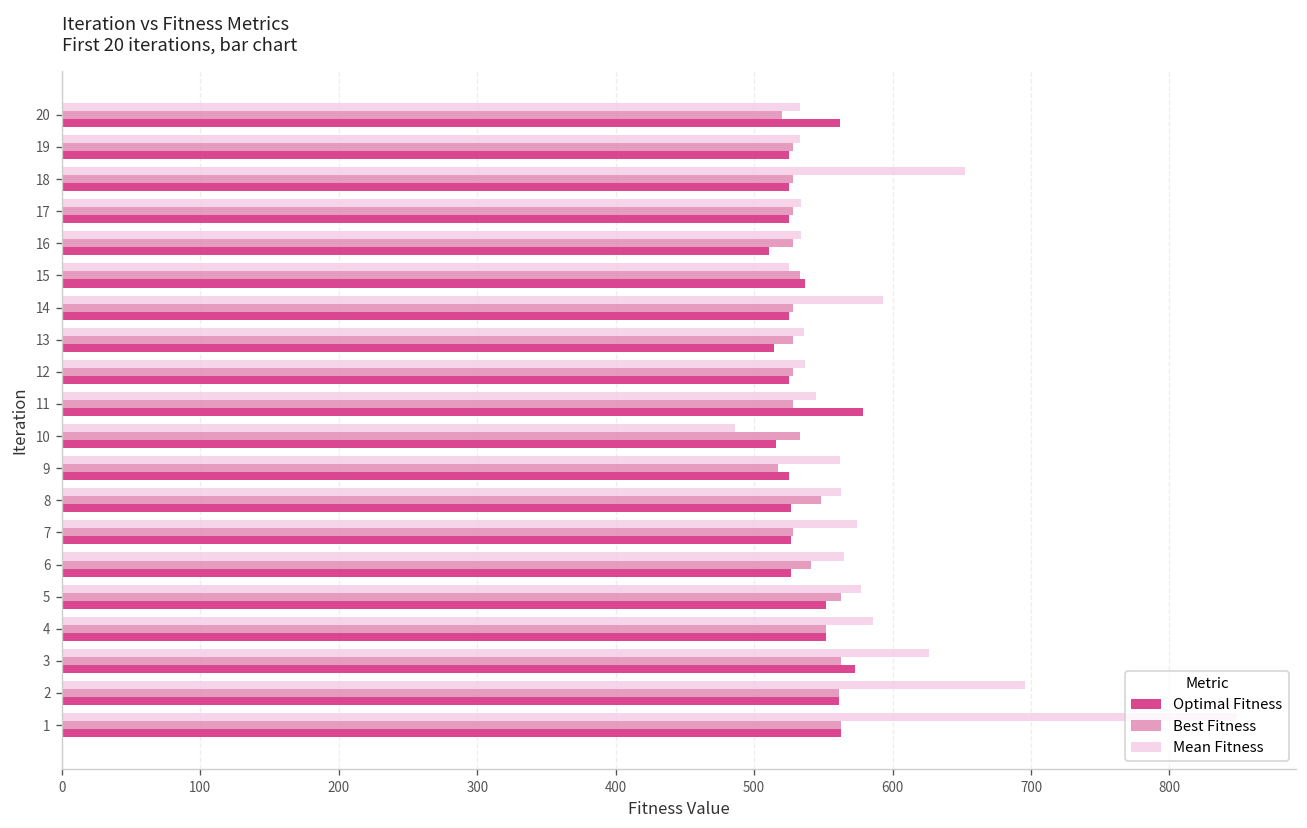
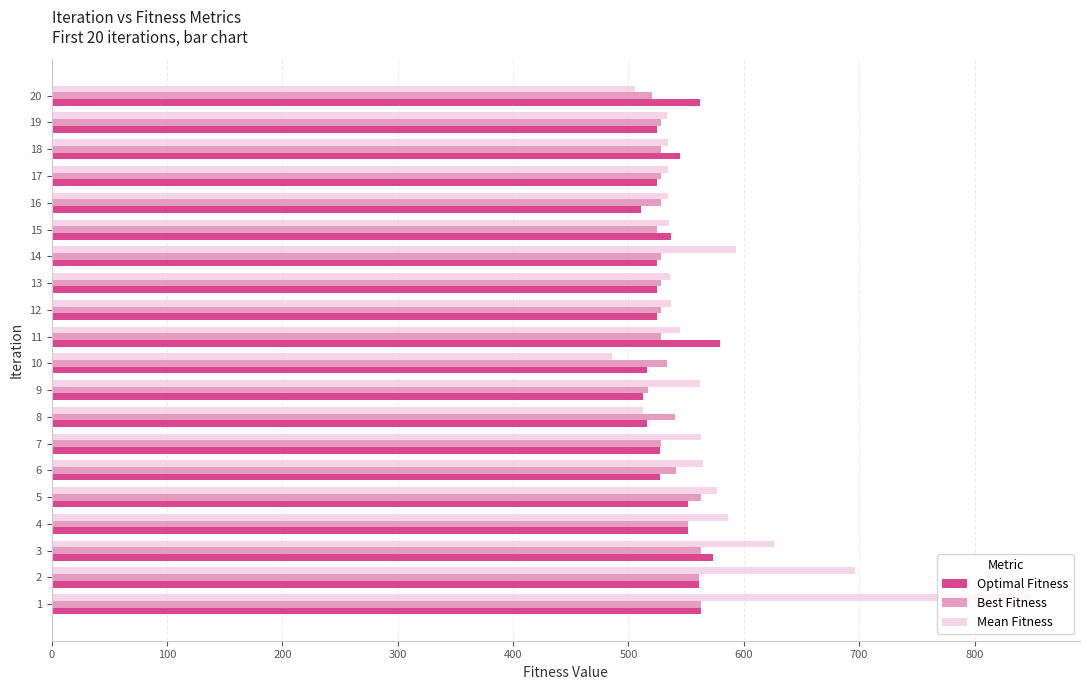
Mean Fitness, 20: 533 -> 506
Mean Fitness, 18: 652 -> 534
Optimal Fitness, 18: 525 -> 545
Mean Fitness, 15: 525 -> 535
Best Fitness, 15: 533 -> 525
Optimal Fitness, 13: 514 -> 525
Optimal Fitness, 9: 525 -> 513
Mean Fitness, 8: 563 -> 513
Best Fitness, 8: 548 -> 540
Optimal Fitness, 8: 527 -> 516
Mean Fitness, 7: 574 -> 563
